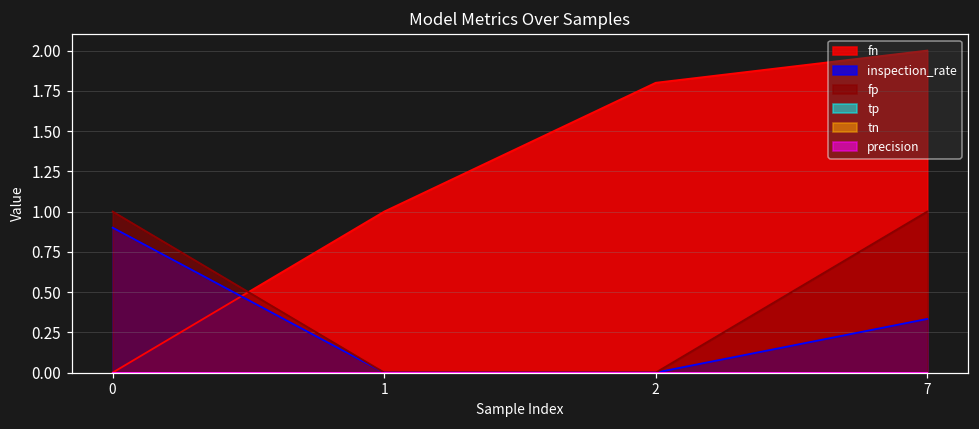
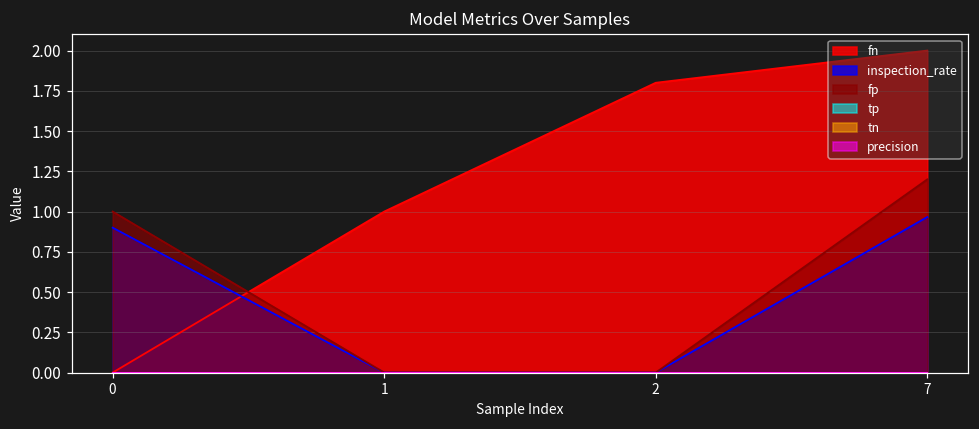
inspection_rate, 7: 0.33 -> 0.97
fp, 7: 1.0 -> 1.2
